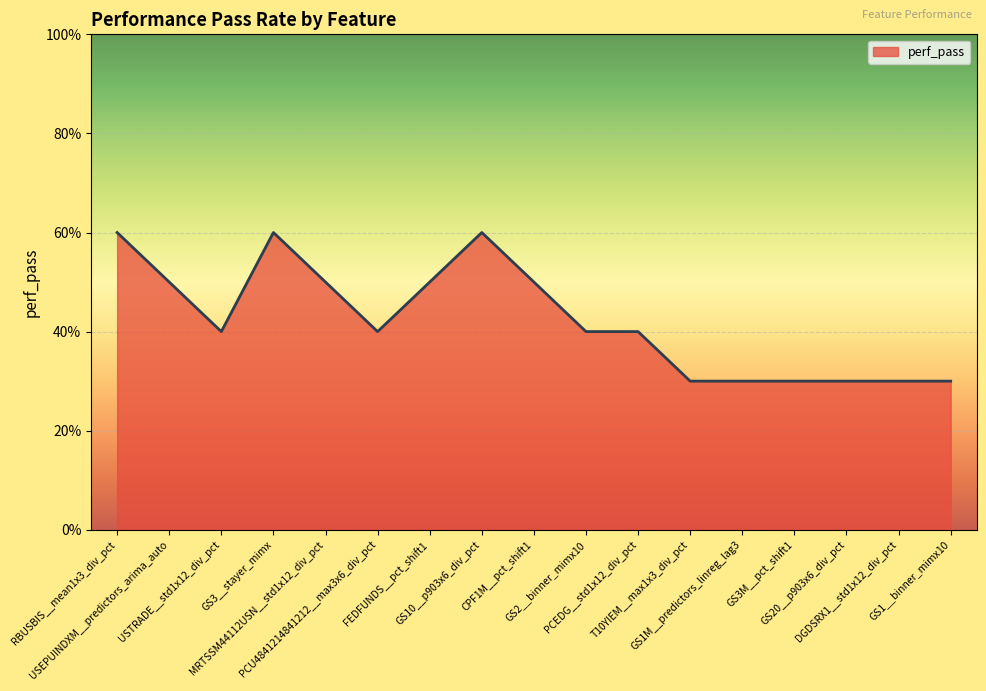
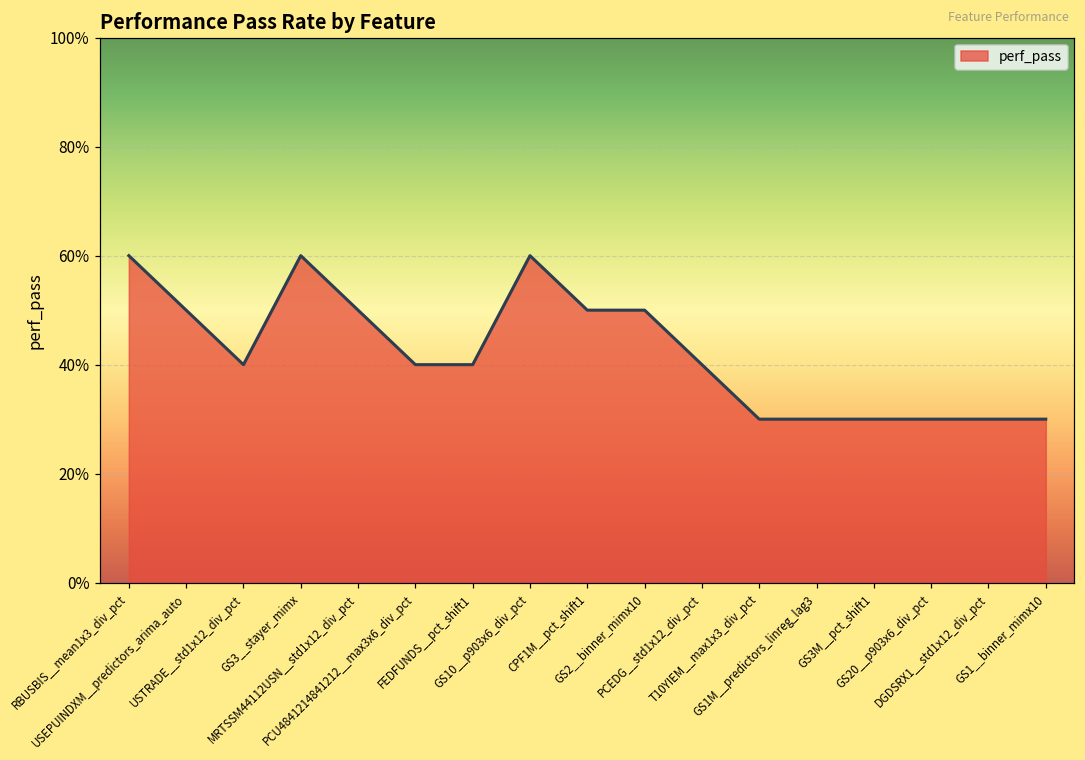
FEDFUNDS__pct_shift1: 50% -> 40%
GS2__binner_mimx10: 40% -> 50%
